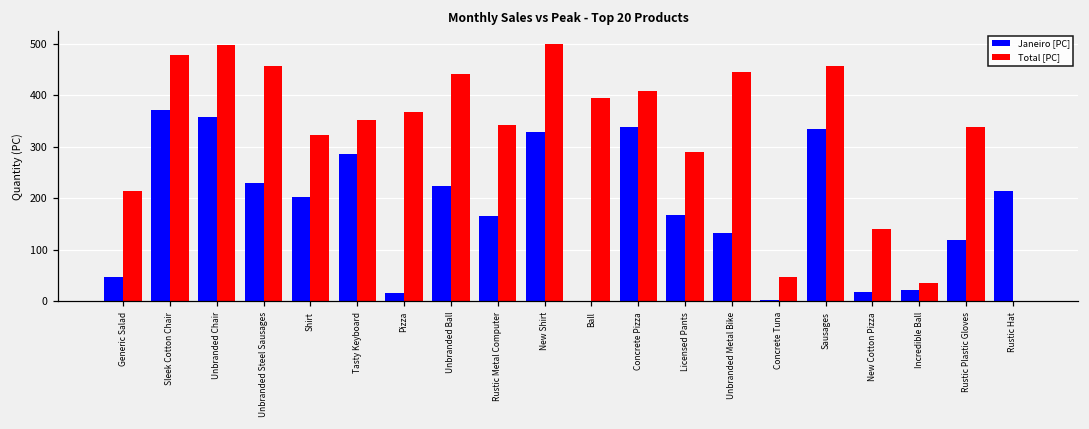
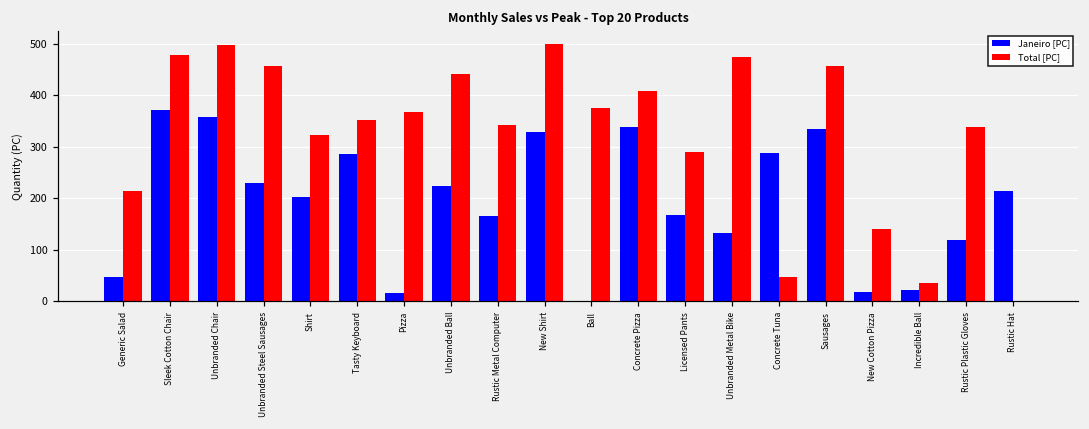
Total [PC], Ball: 400 -> 370
Total [PC], Unbranded Metal Bike: 450 -> 470
Janeiro [PC], Concrete Tuna: 0 -> 290
